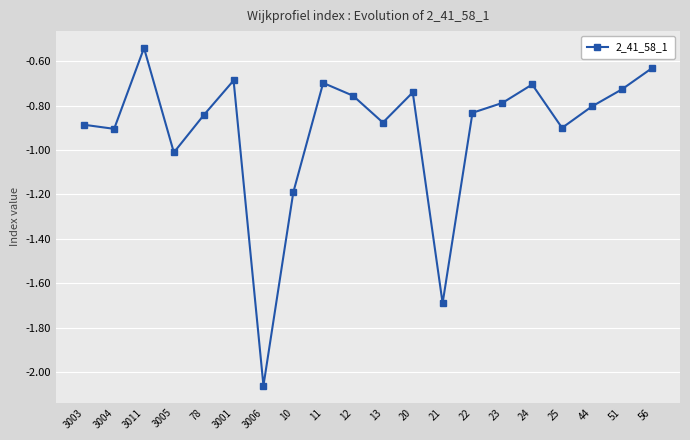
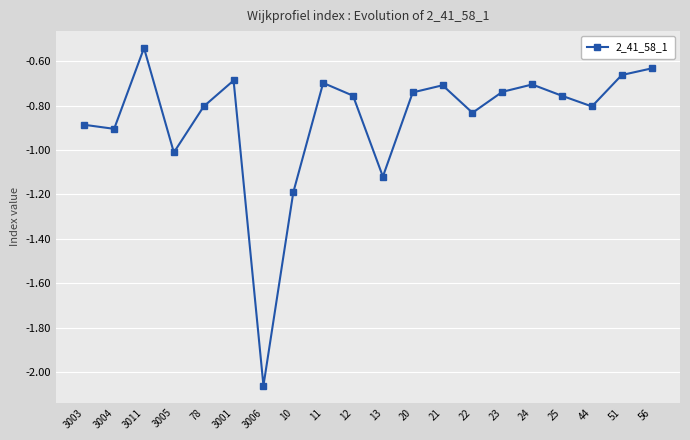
78: -0.84 -> -0.80
13: -0.88 -> -1.12
21: -1.69 -> -0.71
23: -0.79 -> -0.74
25: -0.90 -> -0.76
51: -0.73 -> -0.66
